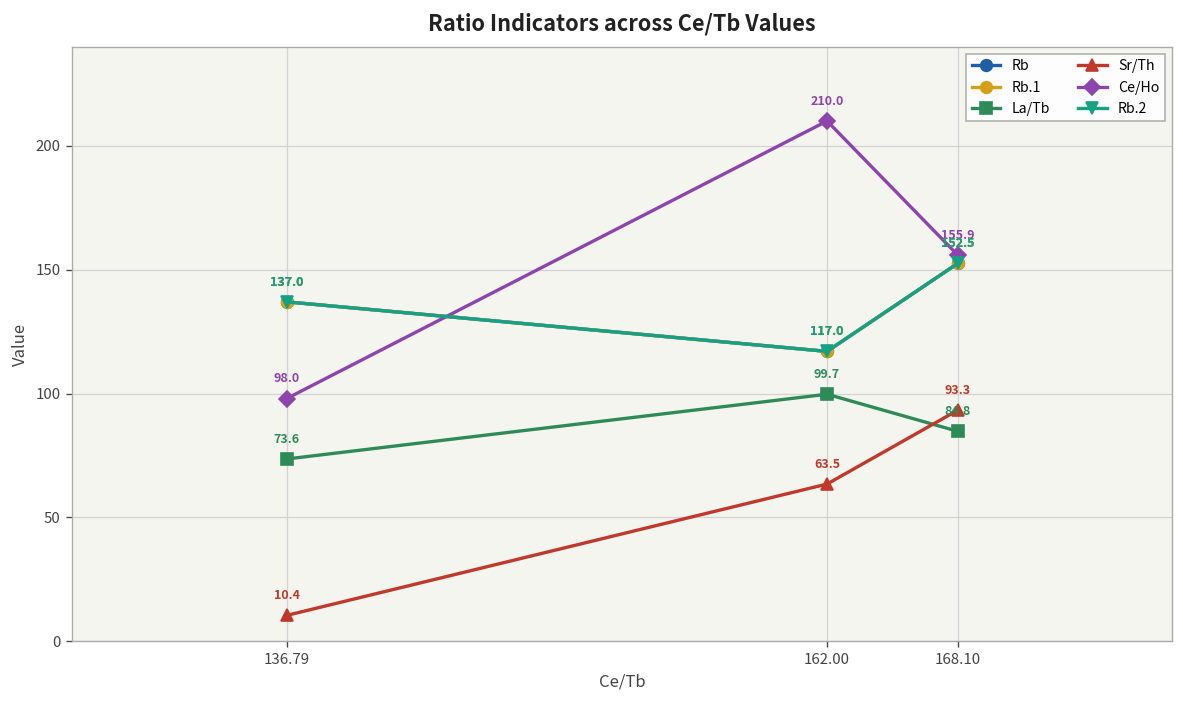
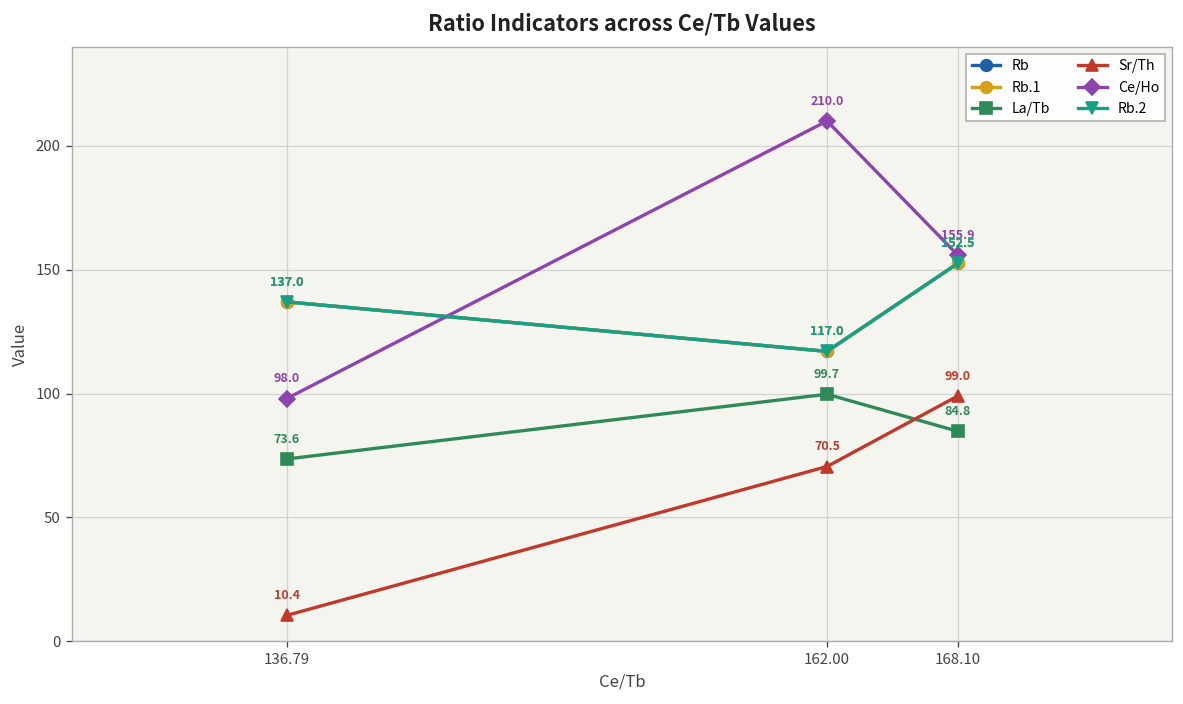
Sr/Th, 162.00: 63.5 -> 70.5
Sr/Th, 168.10: 93.3 -> 99.0
